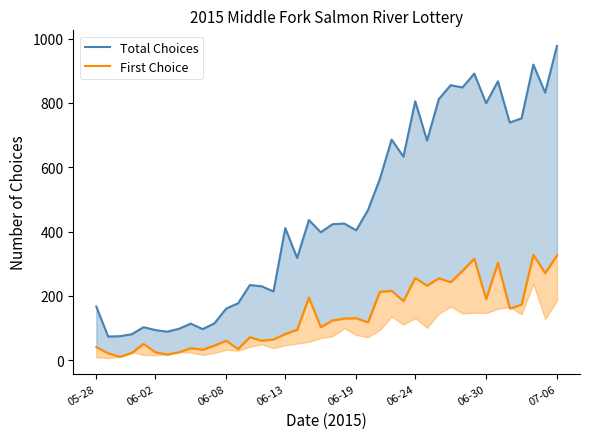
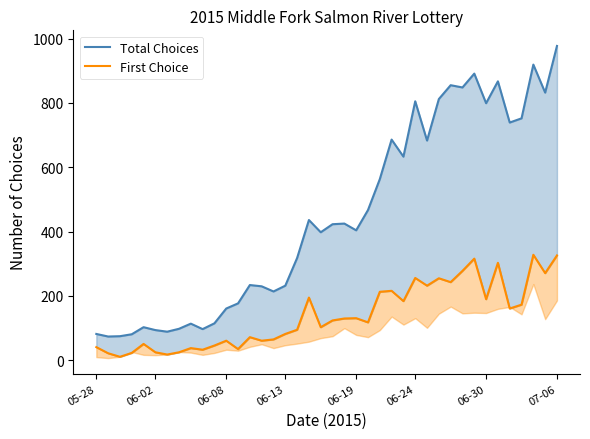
Total Choices, 05-28: 170 -> 80
Total Choices, 06-13: 410 -> 230
